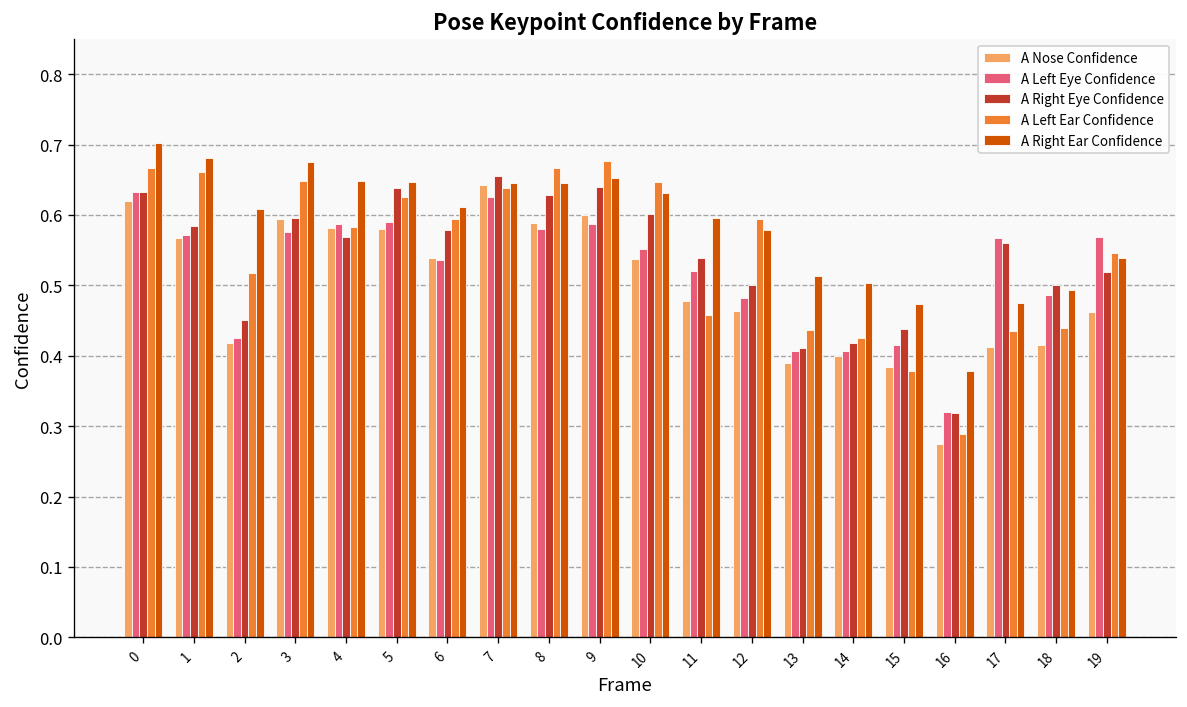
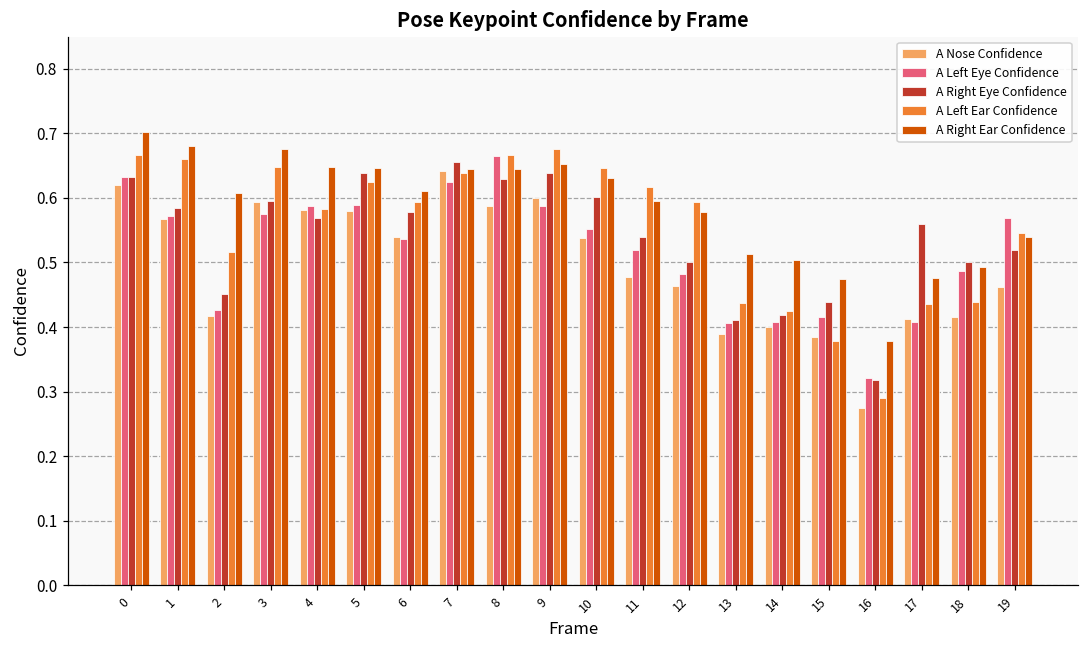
A Left Eye Confidence, 8: 0.58 -> 0.66
A Left Ear Confidence, 11: 0.46 -> 0.62
A Left Eye Confidence, 17: 0.57 -> 0.41
